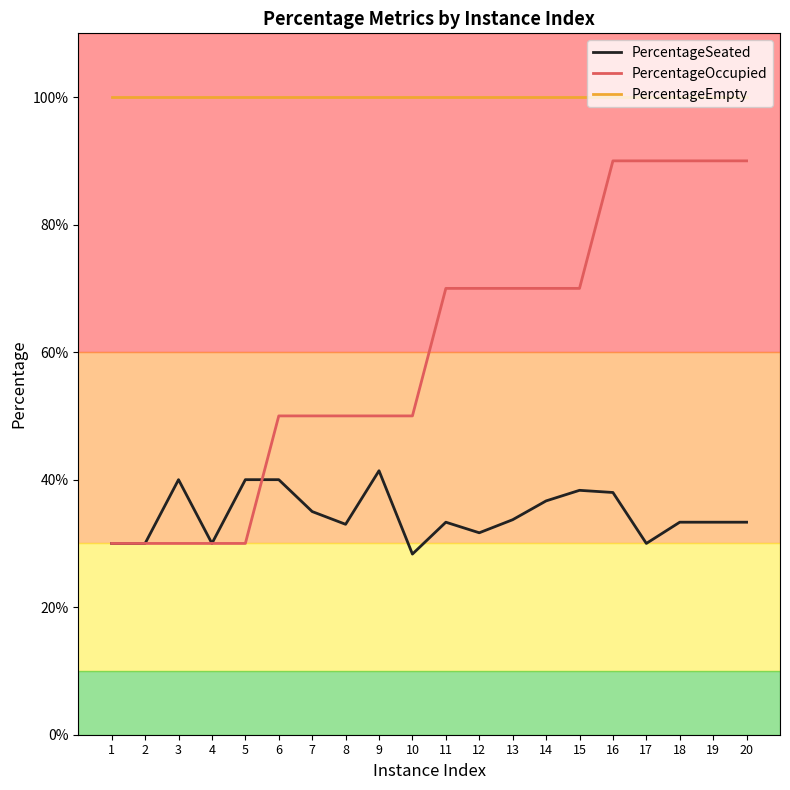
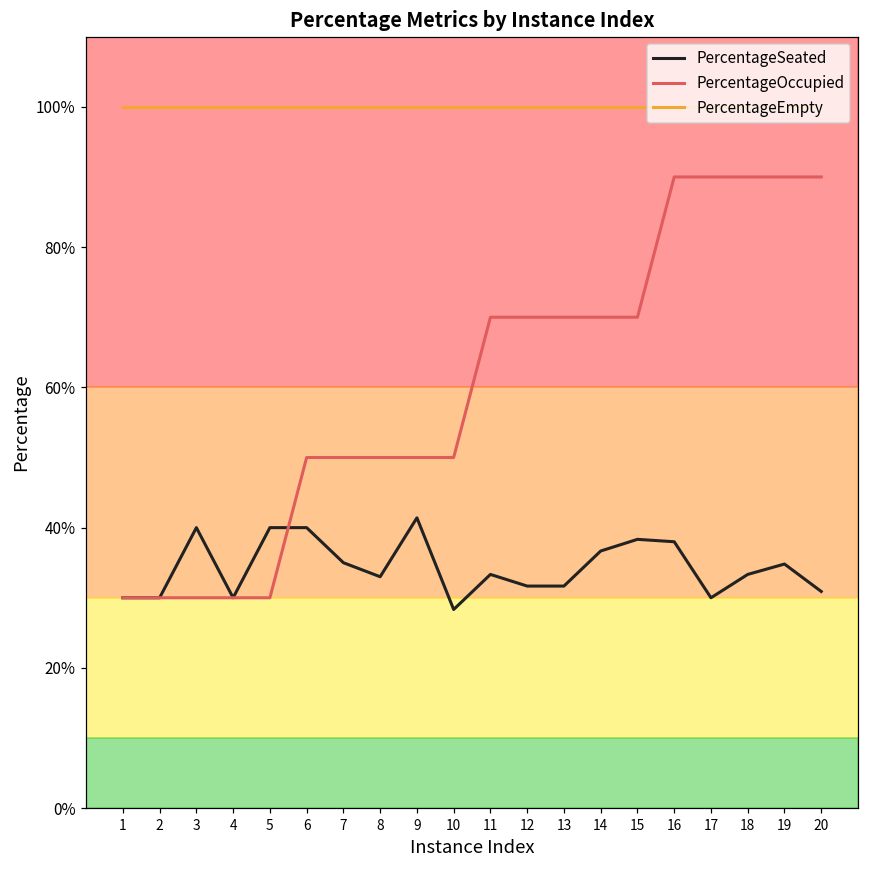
PercentageSeated, 13: 34% -> 32%
PercentageSeated, 19: 33% -> 35%
PercentageSeated, 20: 33% -> 31%
